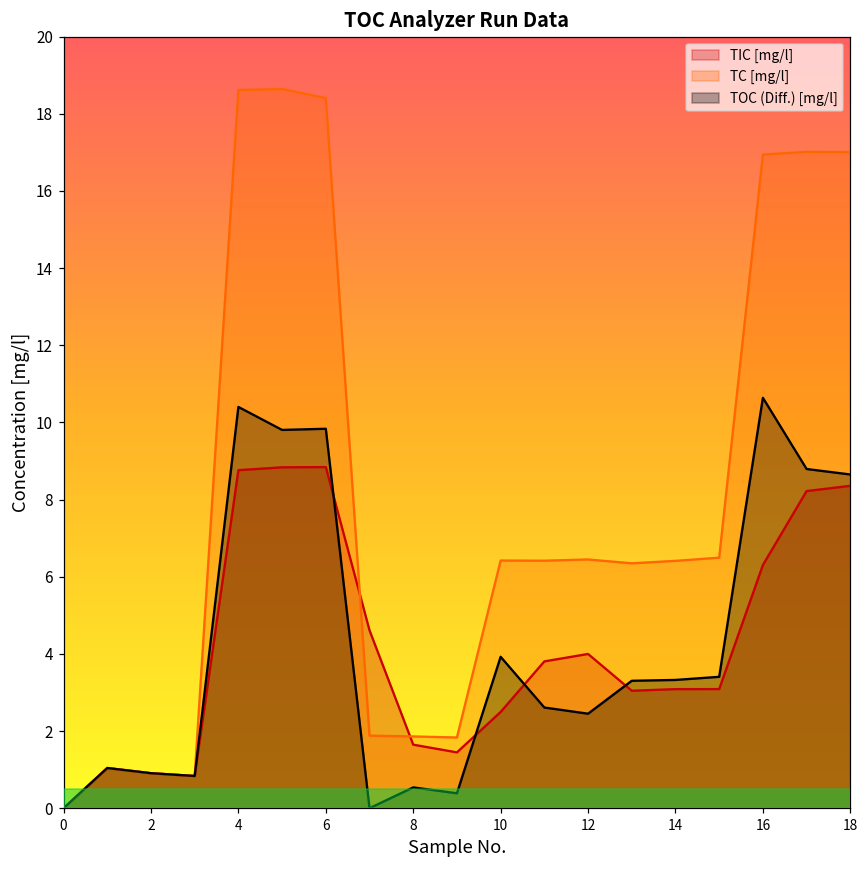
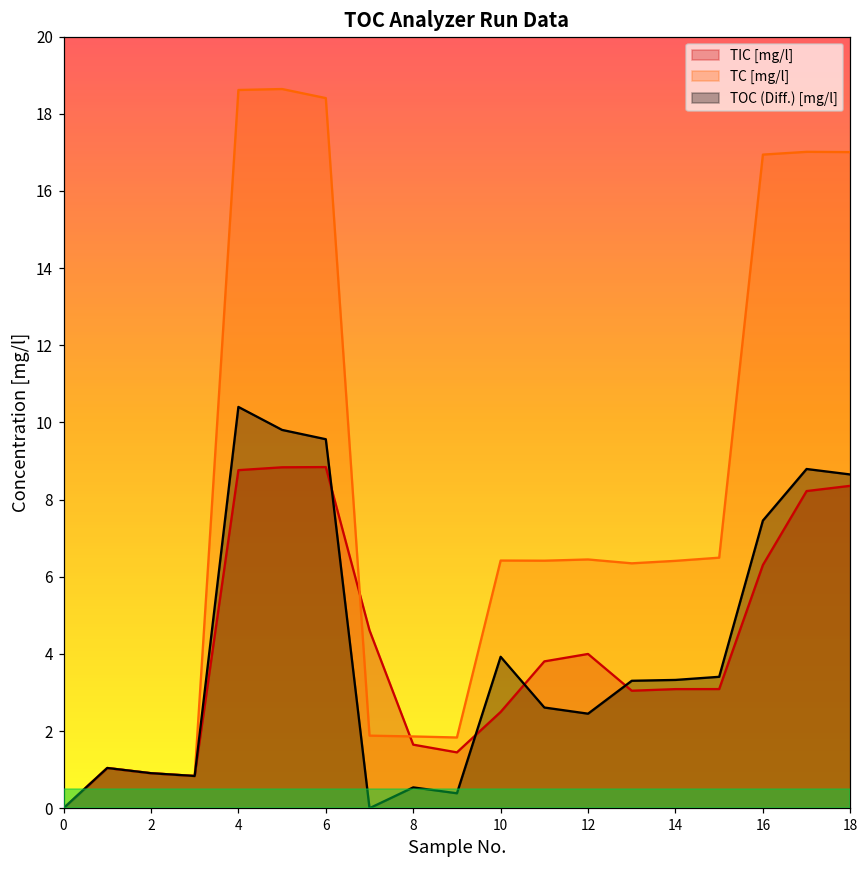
TOC (Diff.) [mg/l], 6: 9.8 -> 9.6
TOC (Diff.) [mg/l], 16: 10.6 -> 7.5
